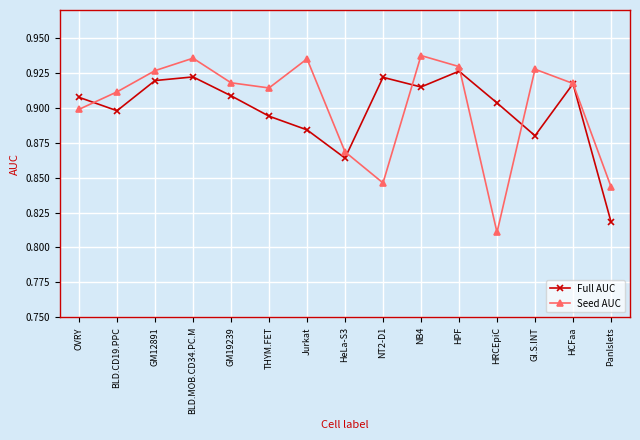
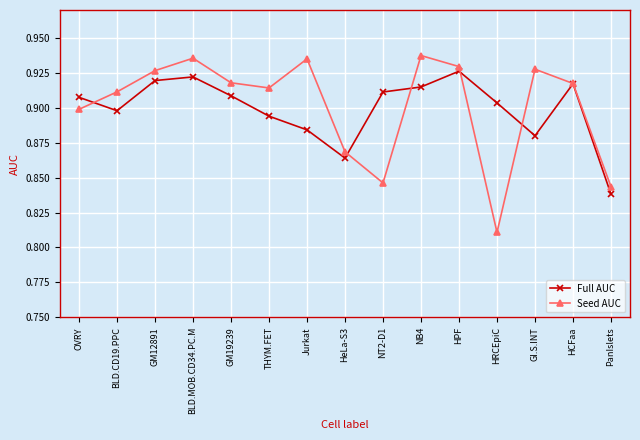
Full AUC, NT2-D1: 0.922 -> 0.911
Full AUC, PanIslets: 0.818 -> 0.838
